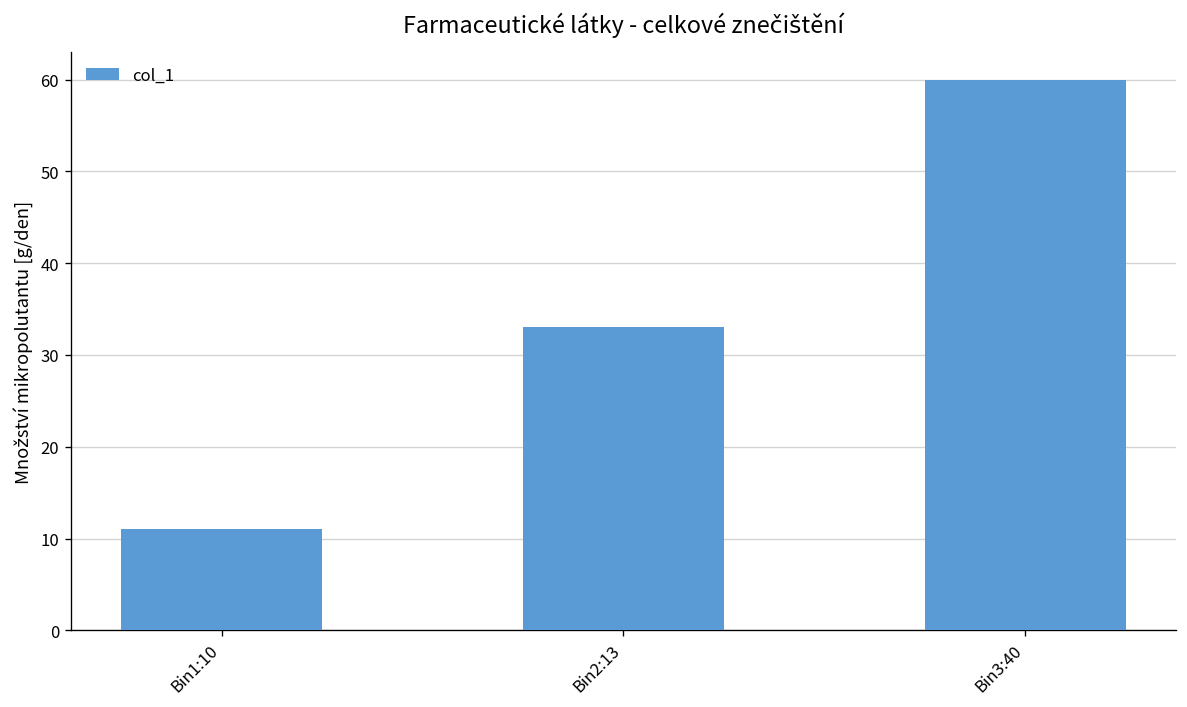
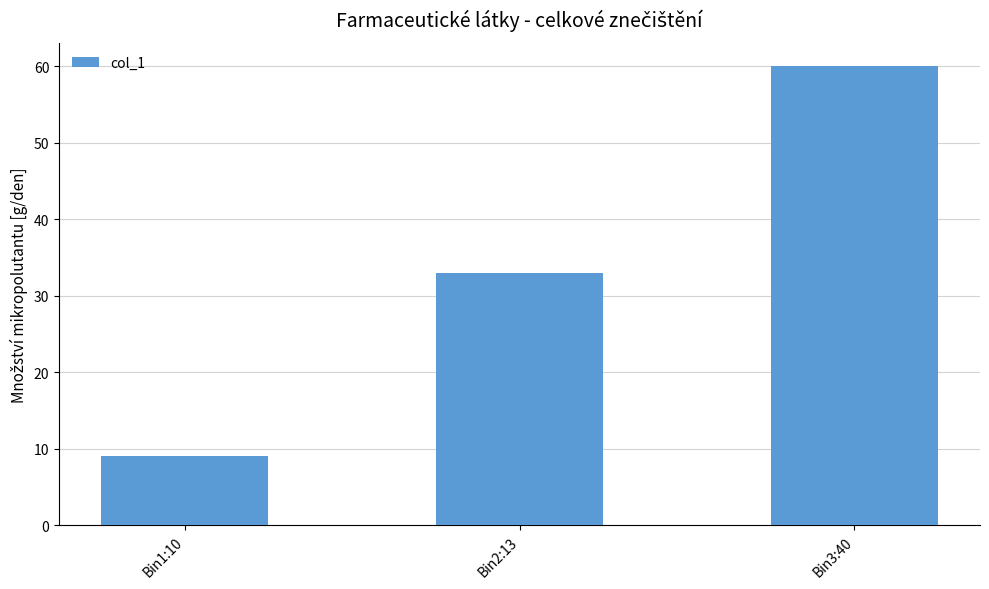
Bin1:10: 11 -> 9
